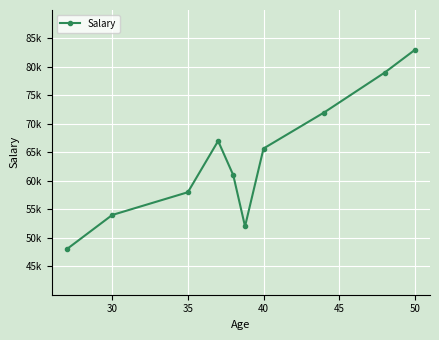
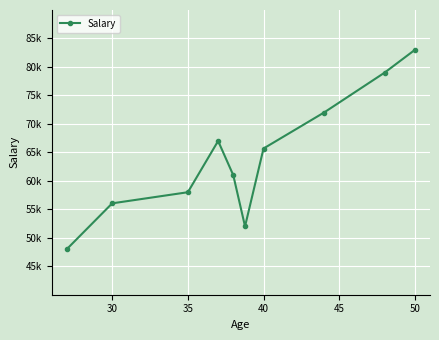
30: 54000 -> 56000
